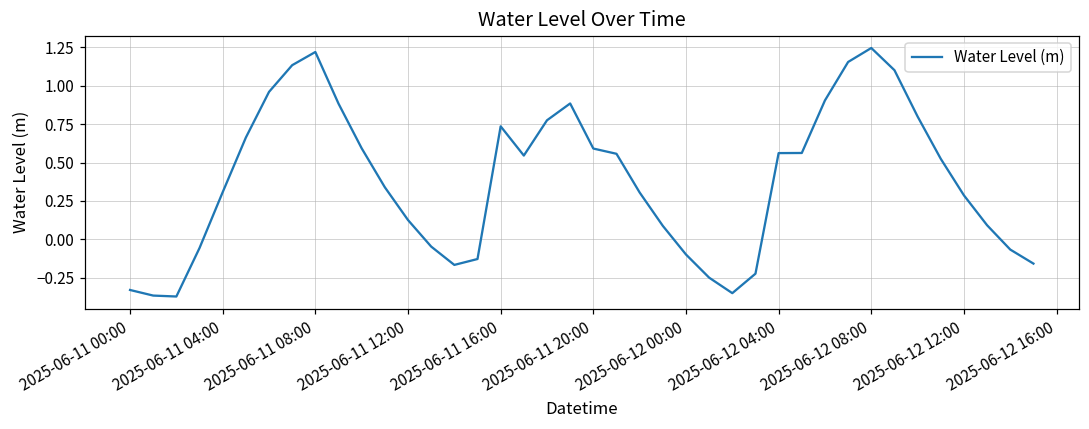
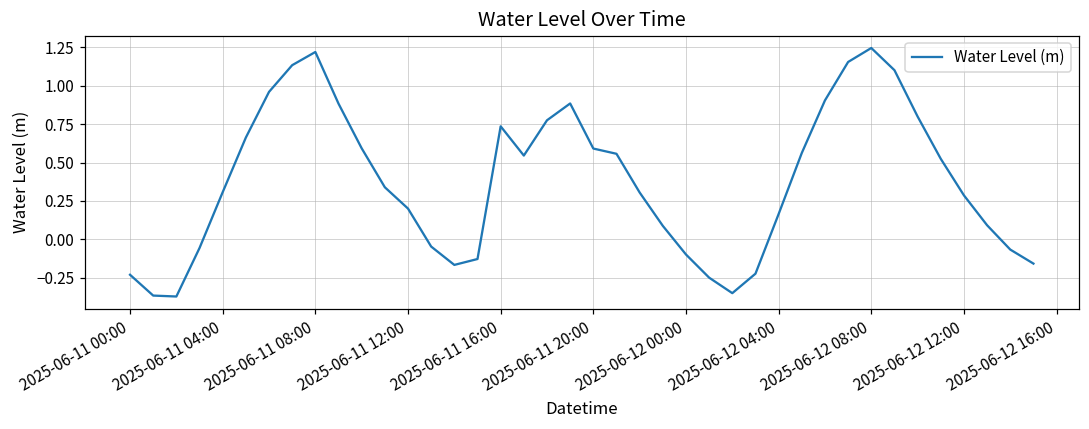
2025-06-11 00:00: -0.33 -> -0.23
2025-06-11 12:00: 0.13 -> 0.20
2025-06-12 04:00: 0.56 -> 0.17
